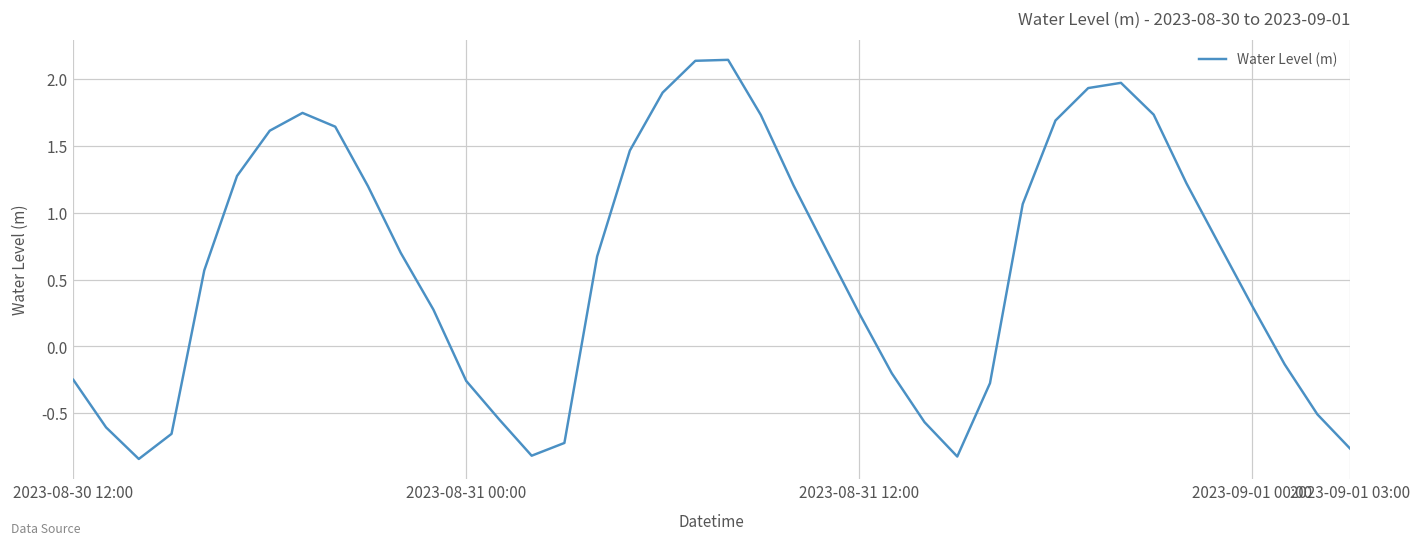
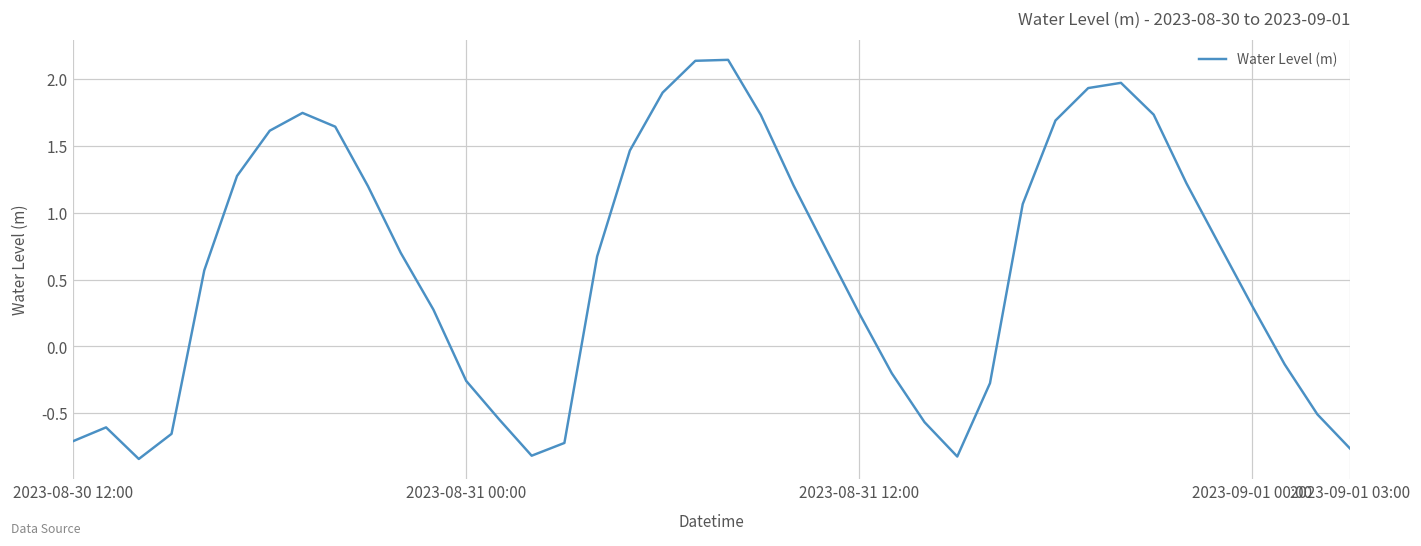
2023-08-30 12:00: -0.25 -> -0.71
